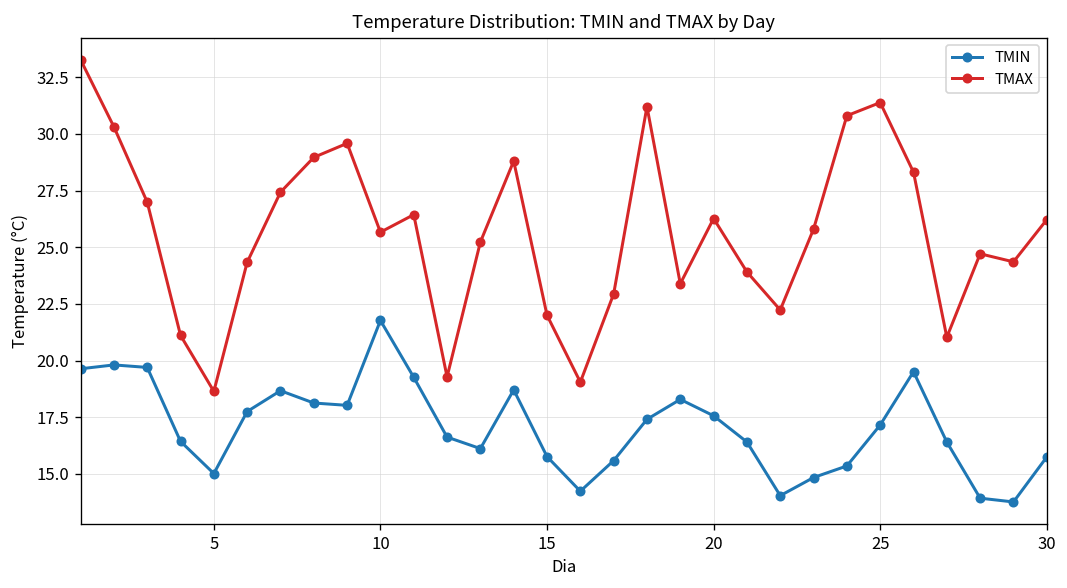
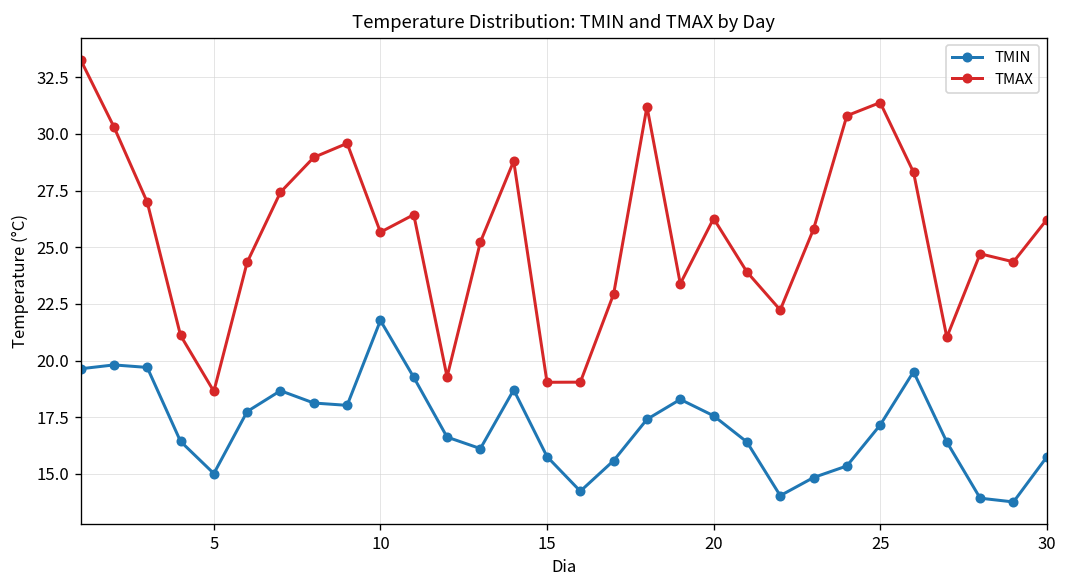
TMAX, 15: 22.0 -> 19.0
